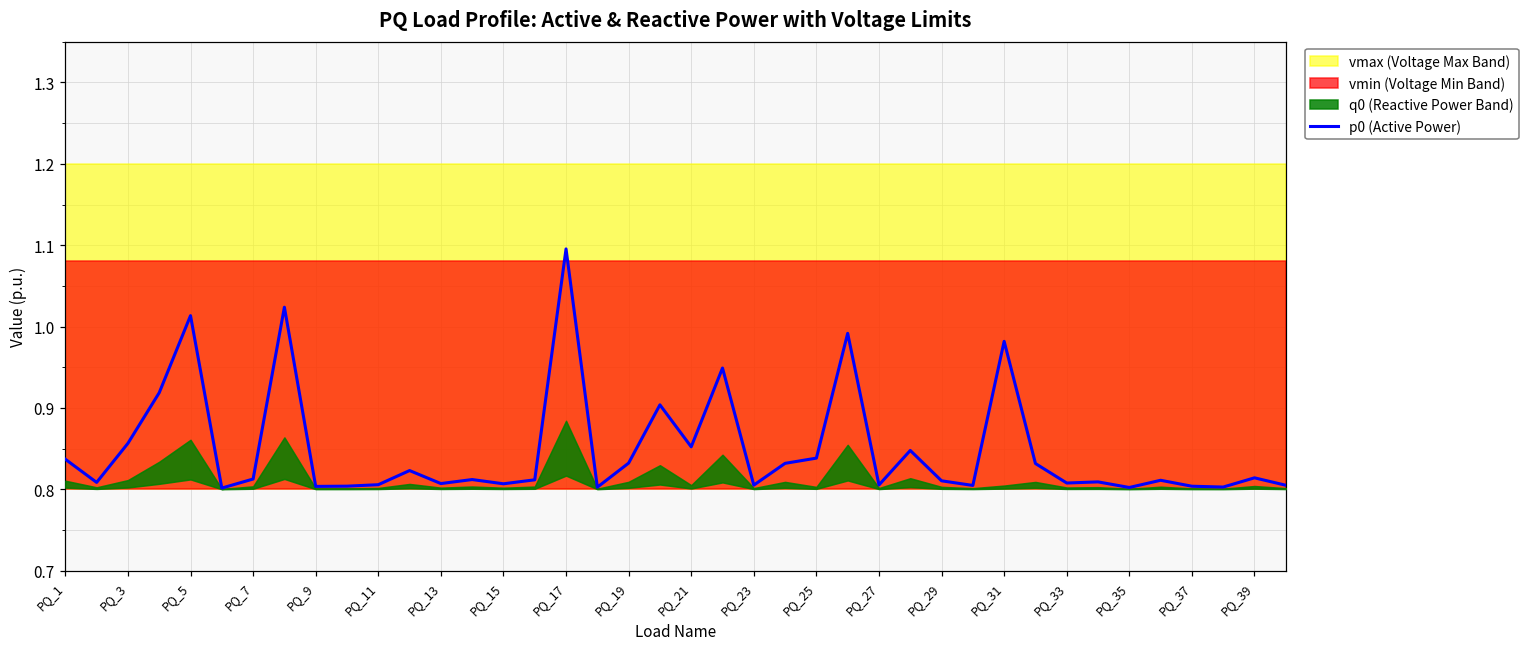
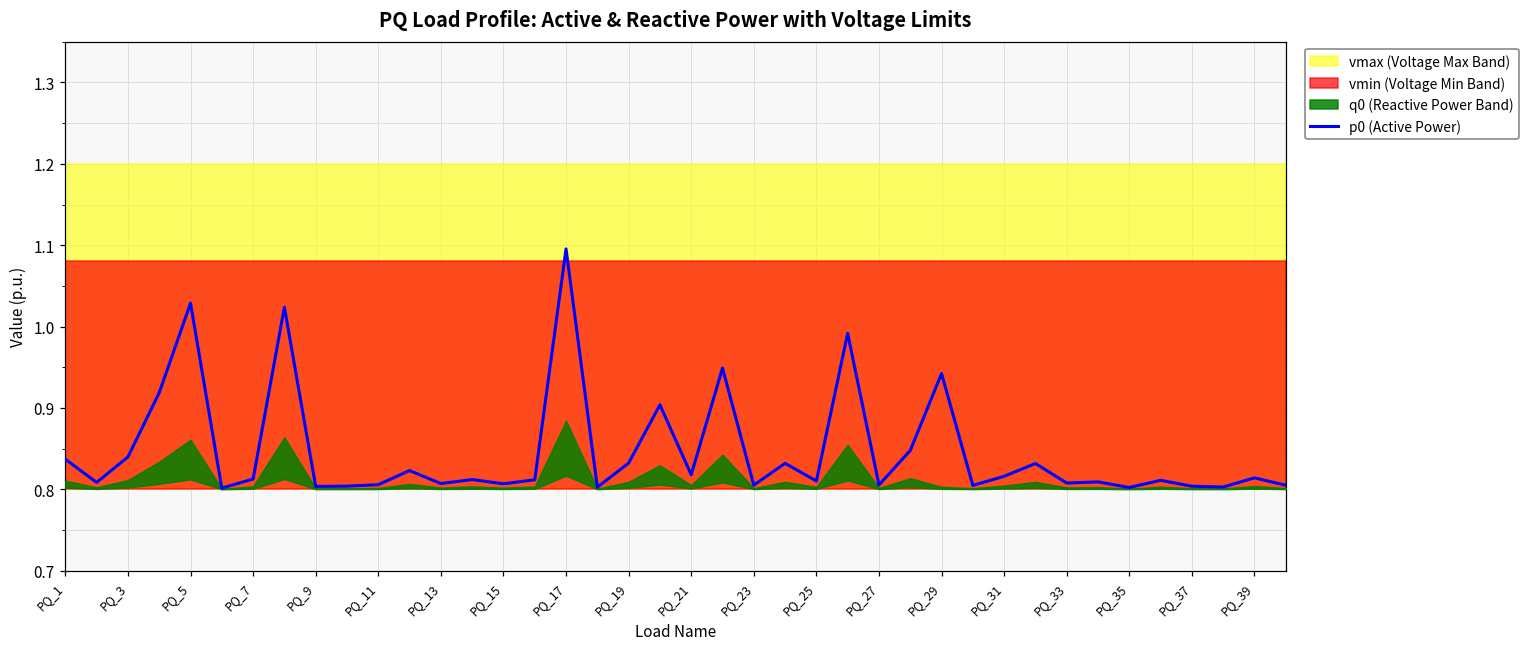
p0 (Active Power), PQ_3: 0.86 -> 0.84
p0 (Active Power), PQ_5: 1.01 -> 1.03
p0 (Active Power), PQ_21: 0.85 -> 0.82
p0 (Active Power), PQ_25: 0.84 -> 0.81
p0 (Active Power), PQ_29: 0.81 -> 0.94
p0 (Active Power), PQ_31: 0.98 -> 0.82
